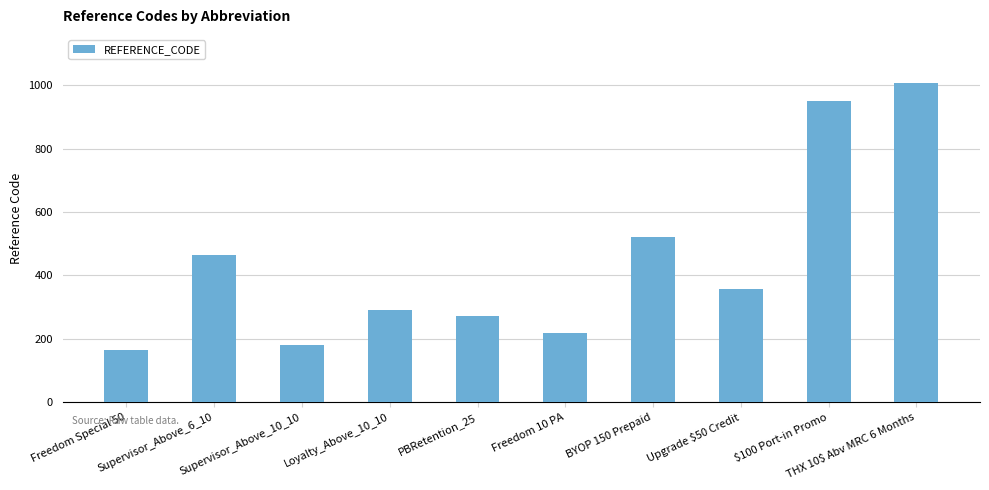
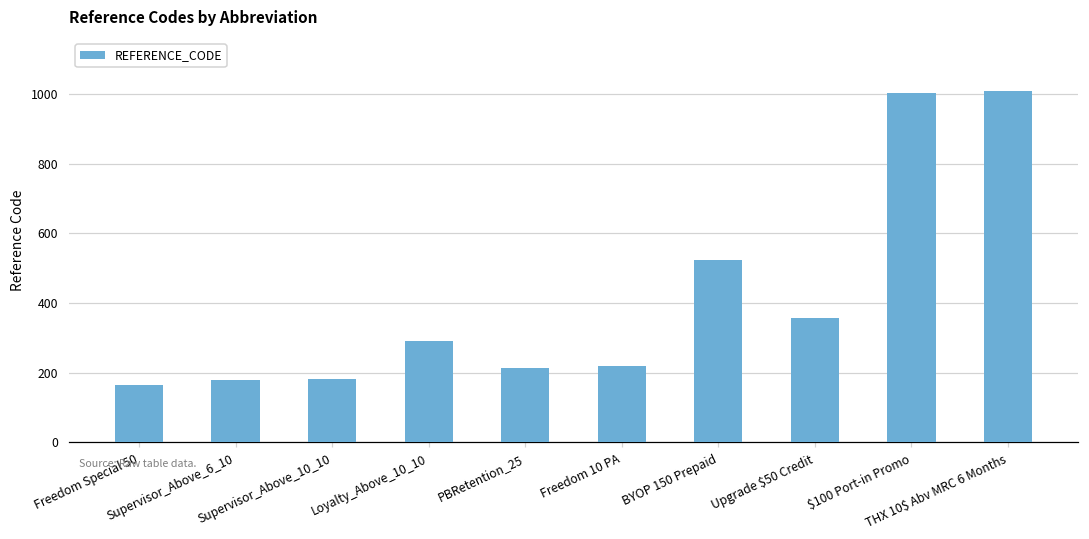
Supervisor_Above_6_10: 470 -> 180
PBRetention_25: 270 -> 210
$100 Port-in Promo: 950 -> 1000
